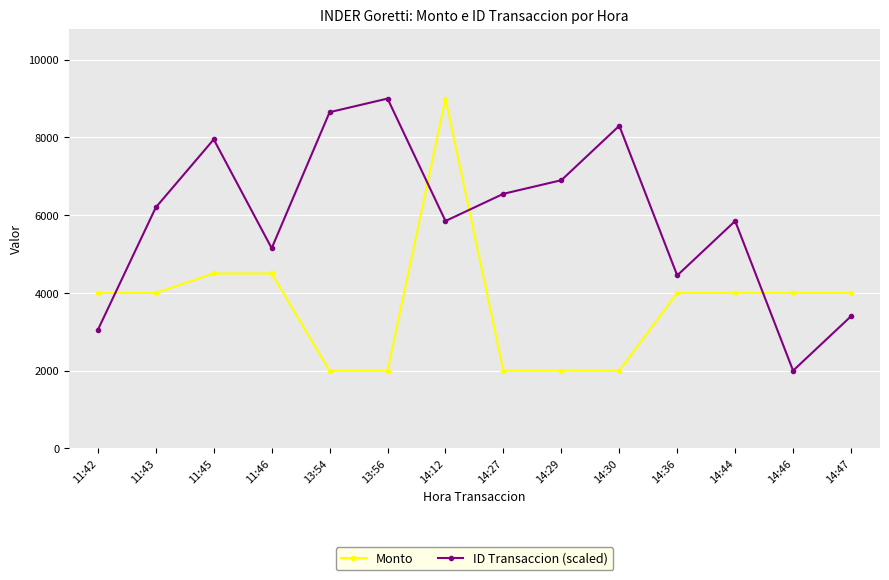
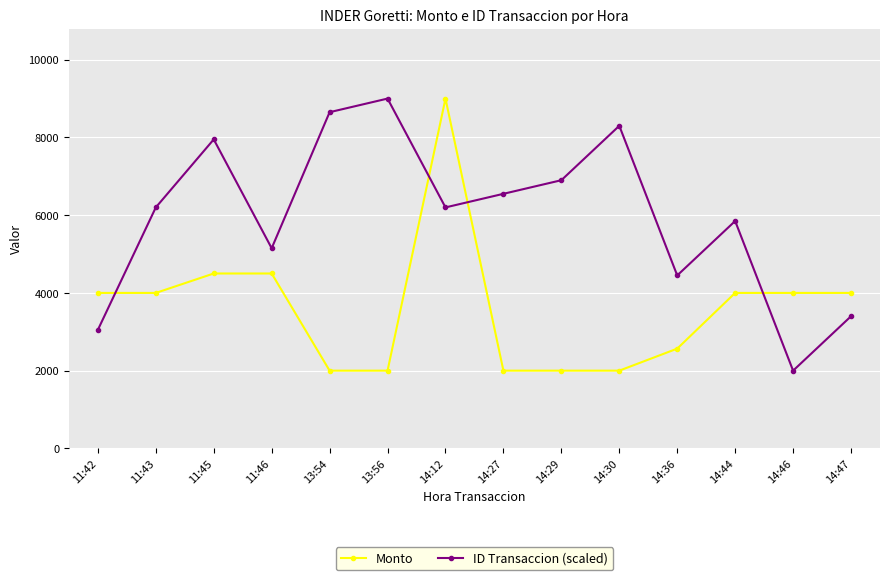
ID Transaccion (scaled), 14:12: 5900 -> 6200
Monto, 14:36: 4000 -> 2600
